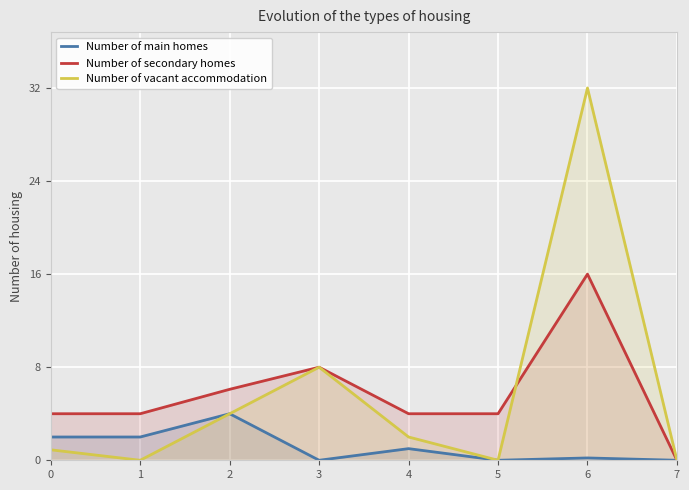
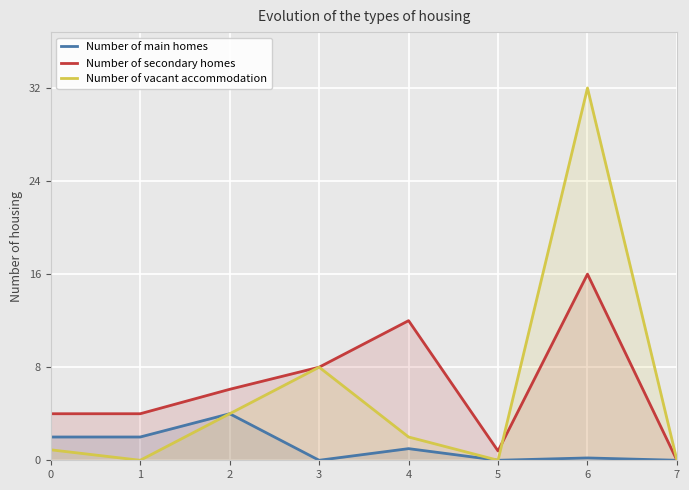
Number of secondary homes, 4: 4 -> 12
Number of secondary homes, 5: 4.0 -> 0.8
